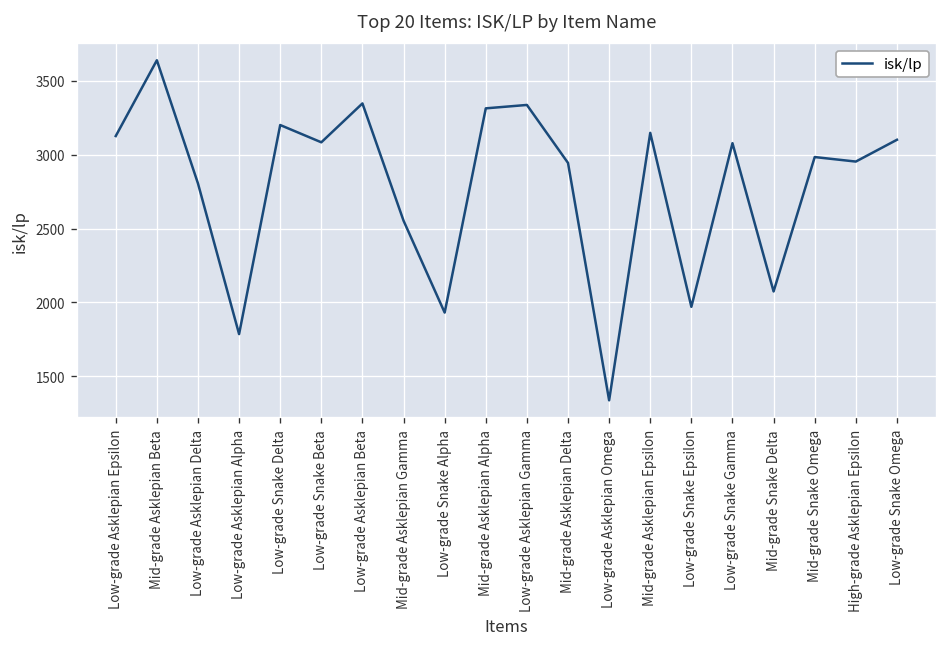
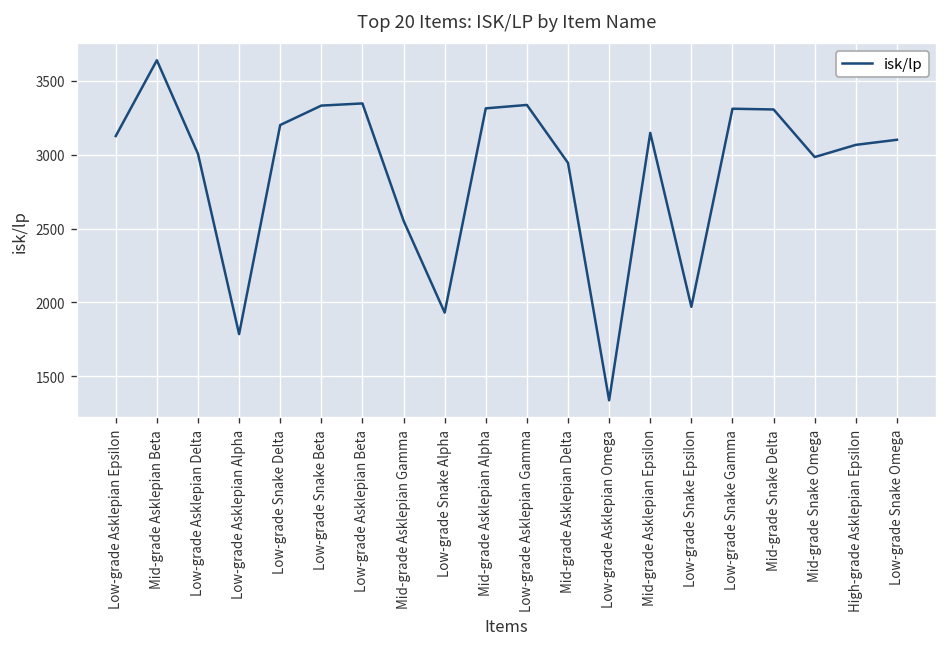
Low-grade Asklepian Delta: 2810 -> 3010
Low-grade Snake Beta: 3080 -> 3330
Low-grade Snake Gamma: 3080 -> 3310
Mid-grade Snake Delta: 2070 -> 3310
High-grade Asklepian Epsilon: 2950 -> 3070
